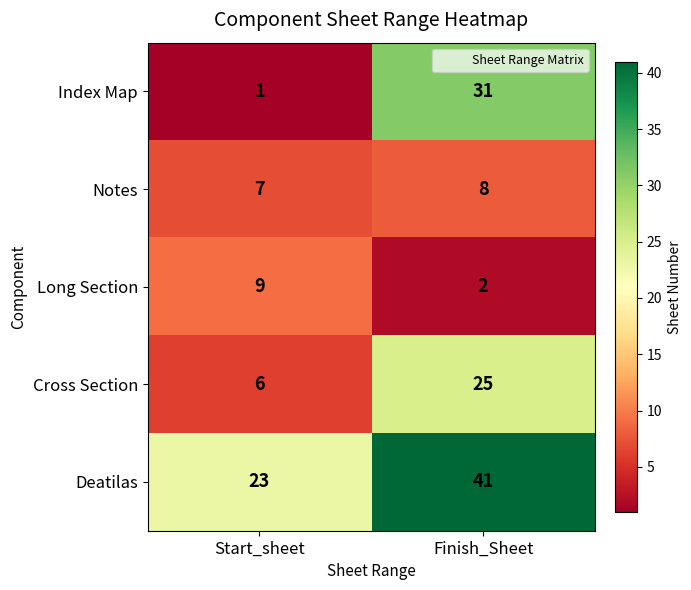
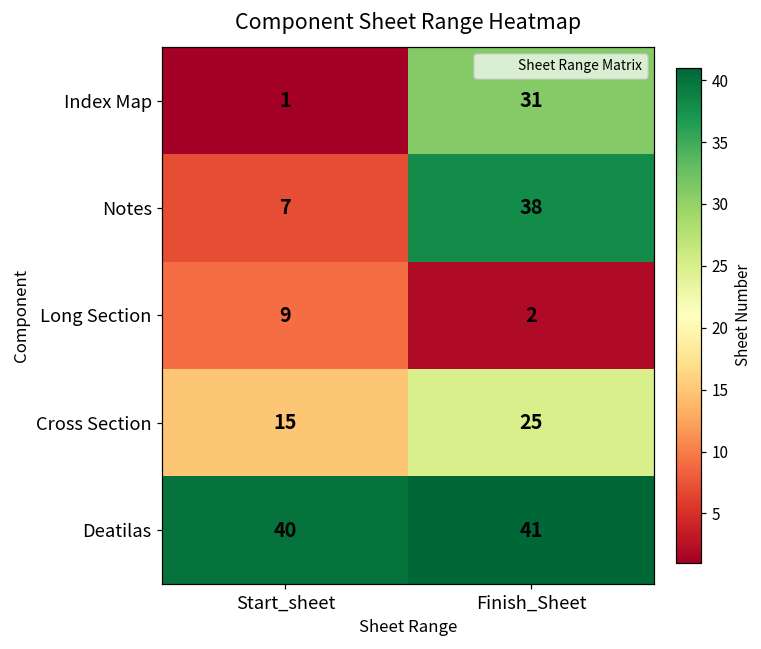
Notes, Finish_Sheet: 8 -> 38
Cross Section, Start_sheet: 6 -> 15
Deatilas, Start_sheet: 23 -> 40
